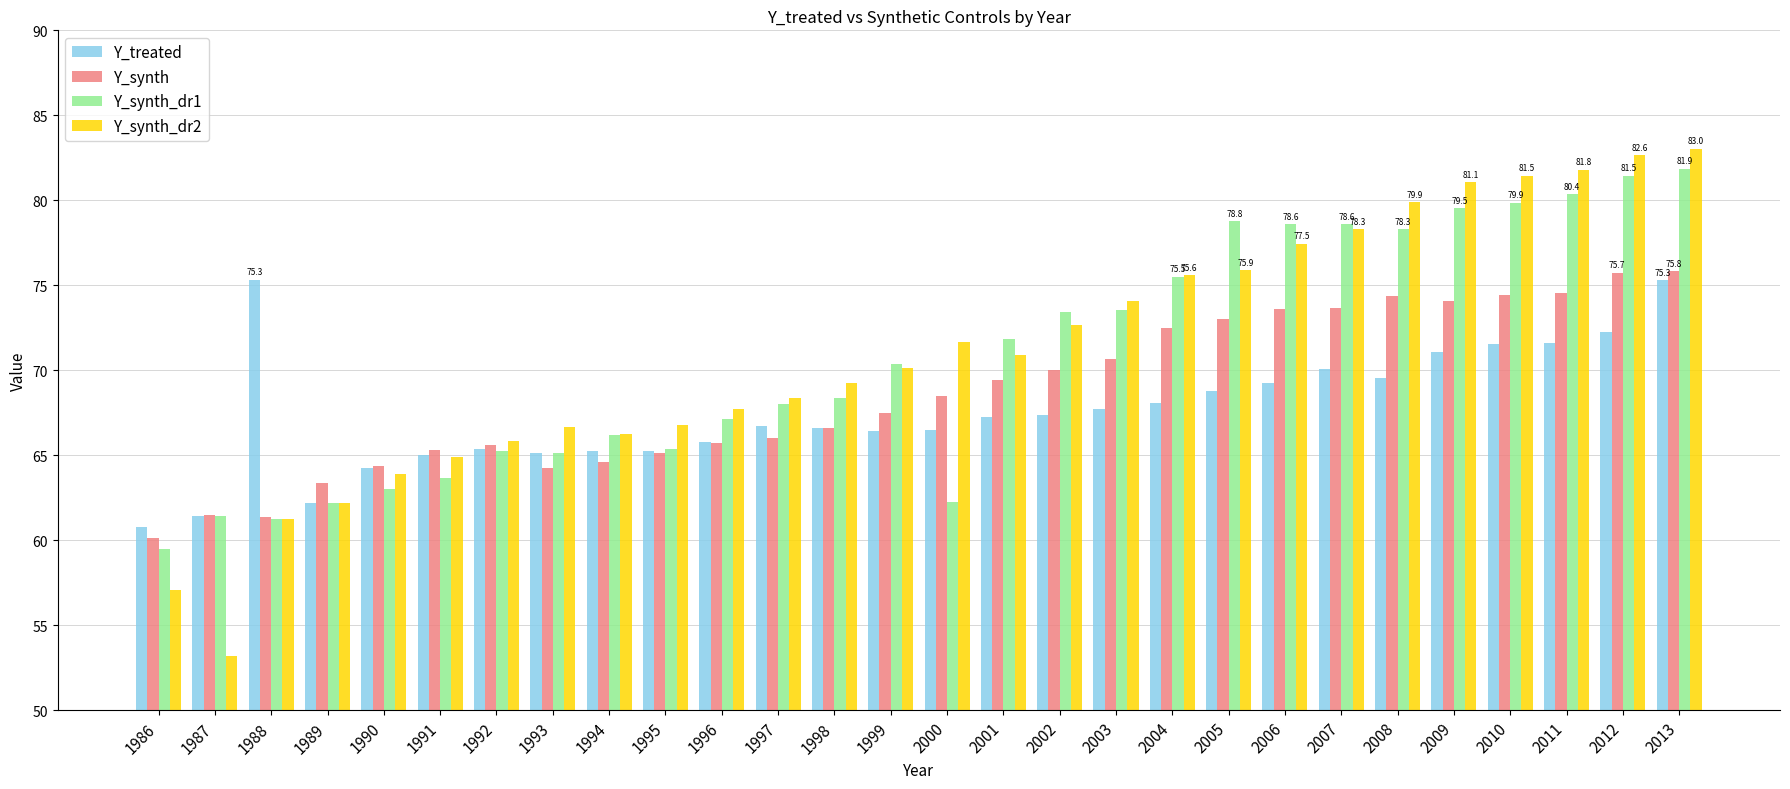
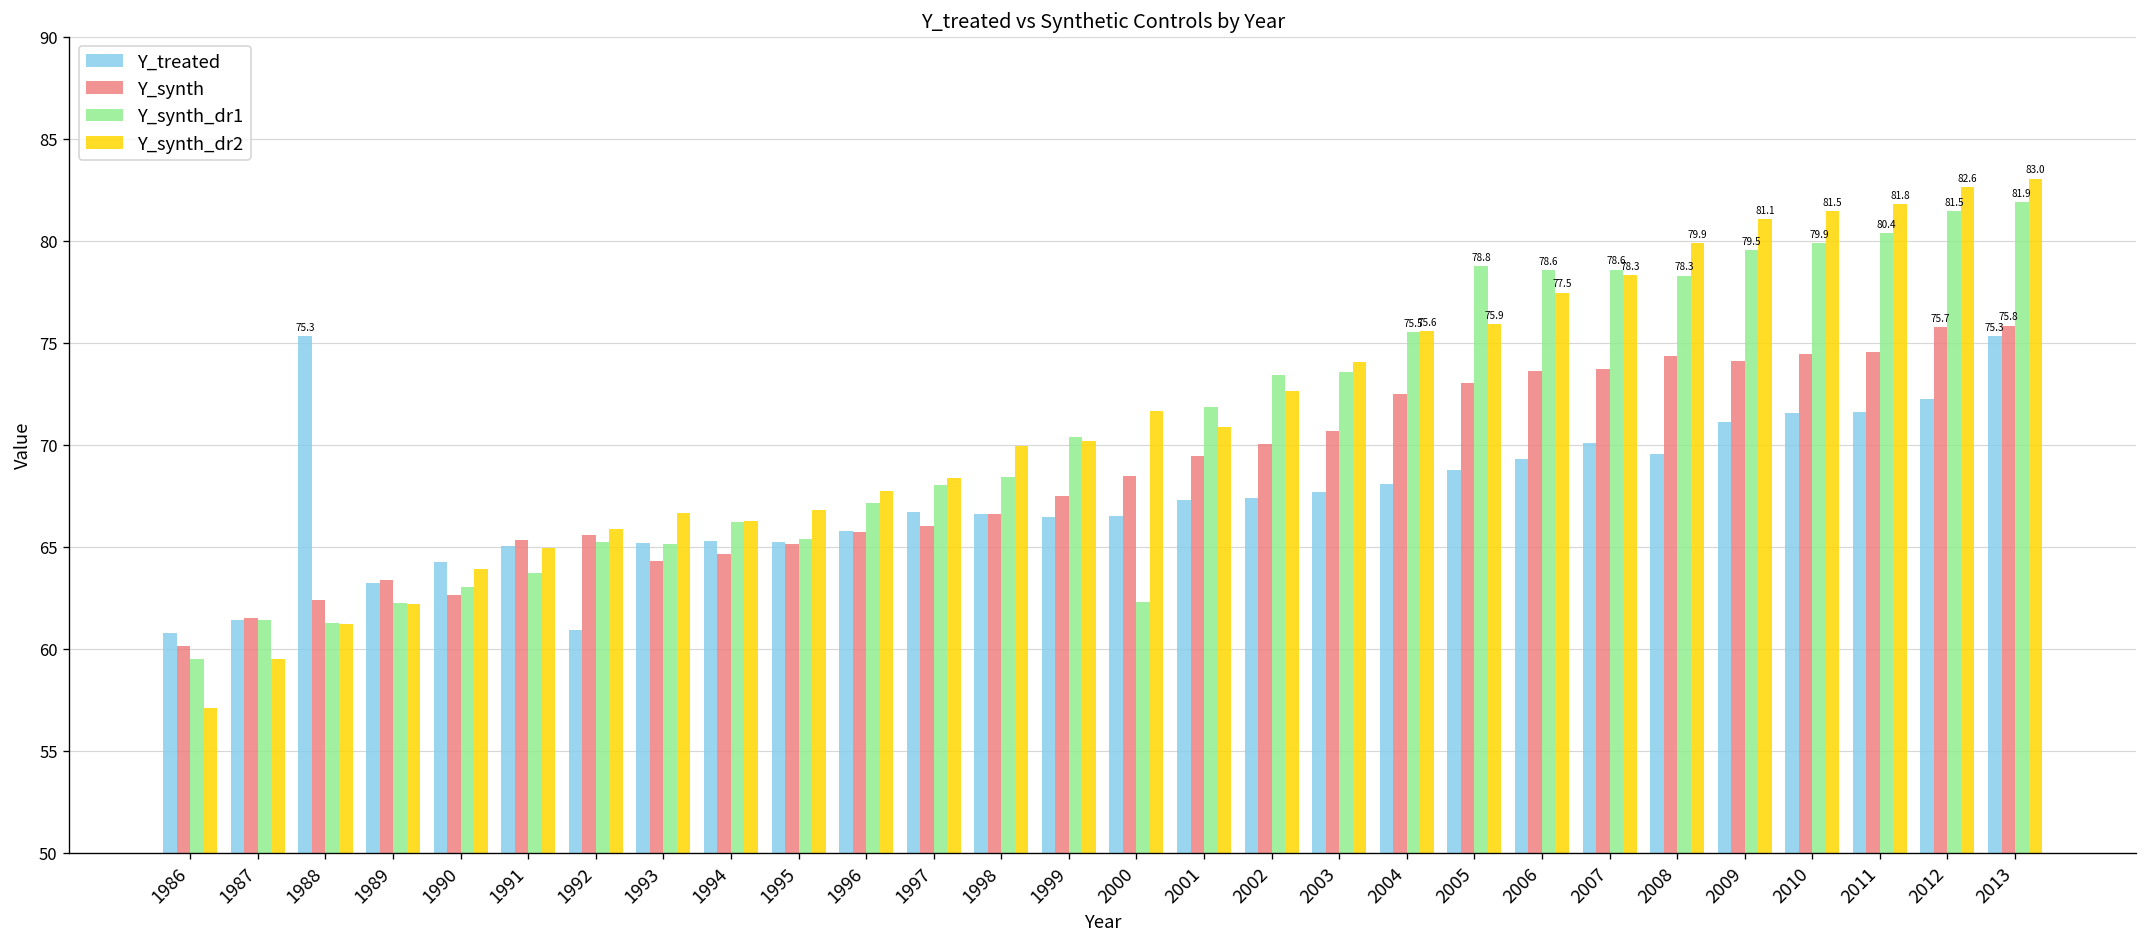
Y_synth_dr2, 1987: 53.2 -> 59.5
Y_synth, 1988: 61.4 -> 62.4
Y_treated, 1989: 62.2 -> 63.2
Y_synth, 1990: 64.4 -> 62.6
Y_treated, 1992: 65.4 -> 60.9
Y_synth_dr2, 1998: 69.3 -> 70.0
